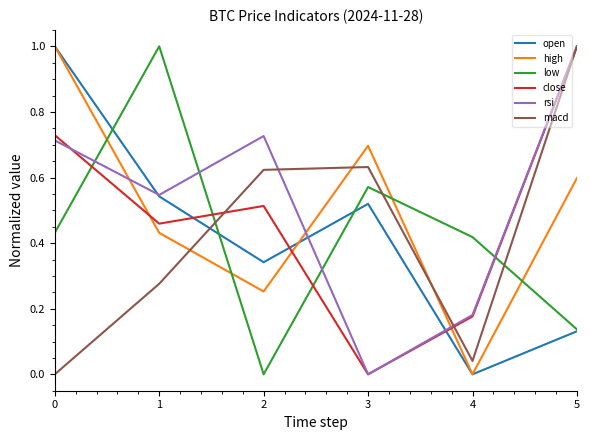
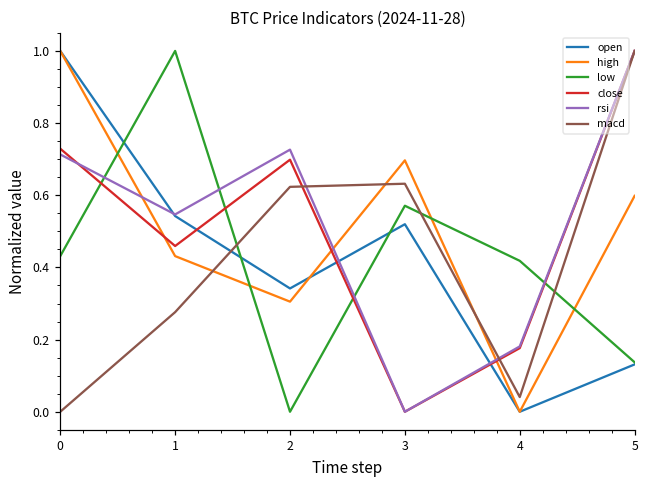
high, 2: 0.25 -> 0.31
close, 2: 0.51 -> 0.70
